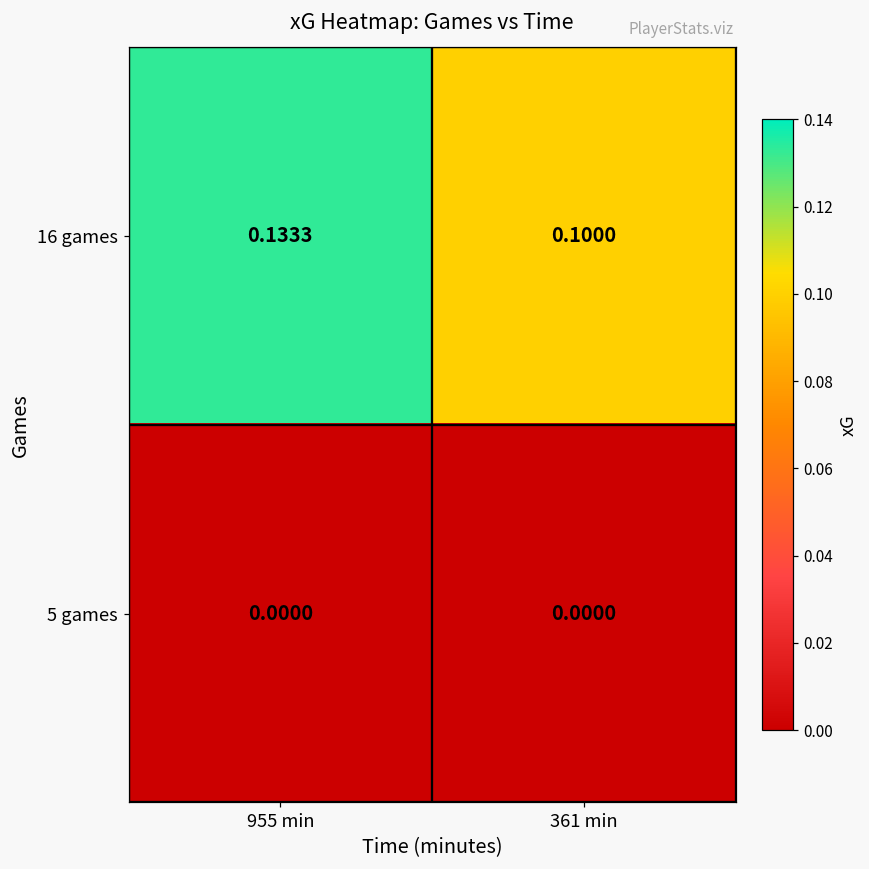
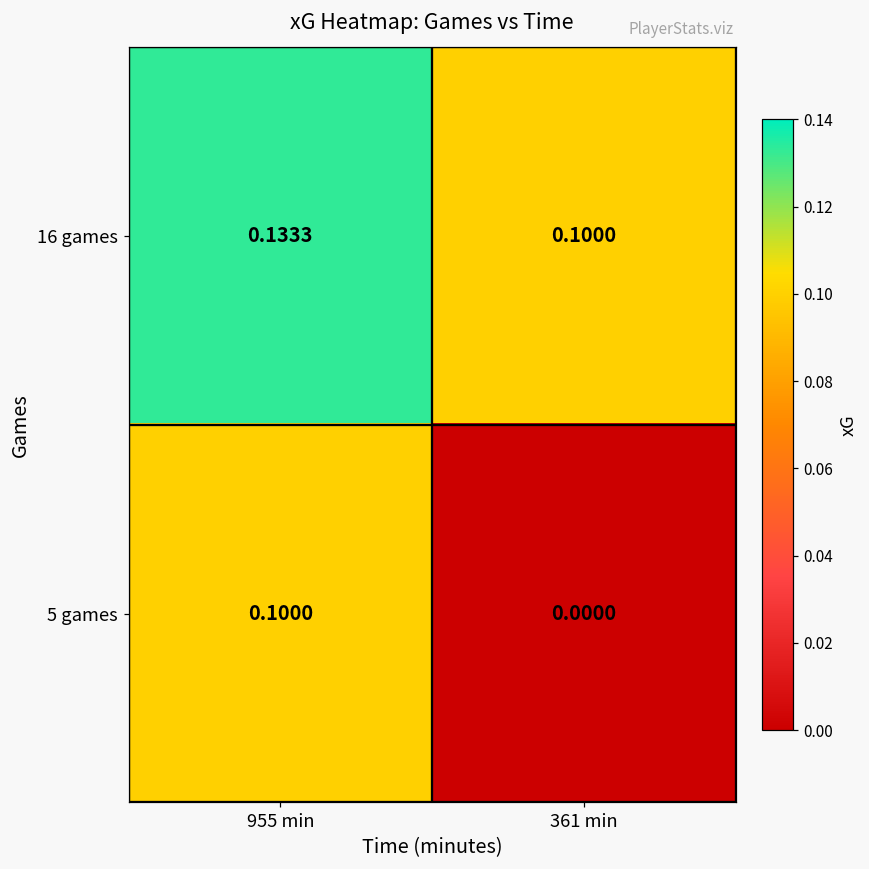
5 games, 955 min: 0.0000 -> 0.1000
